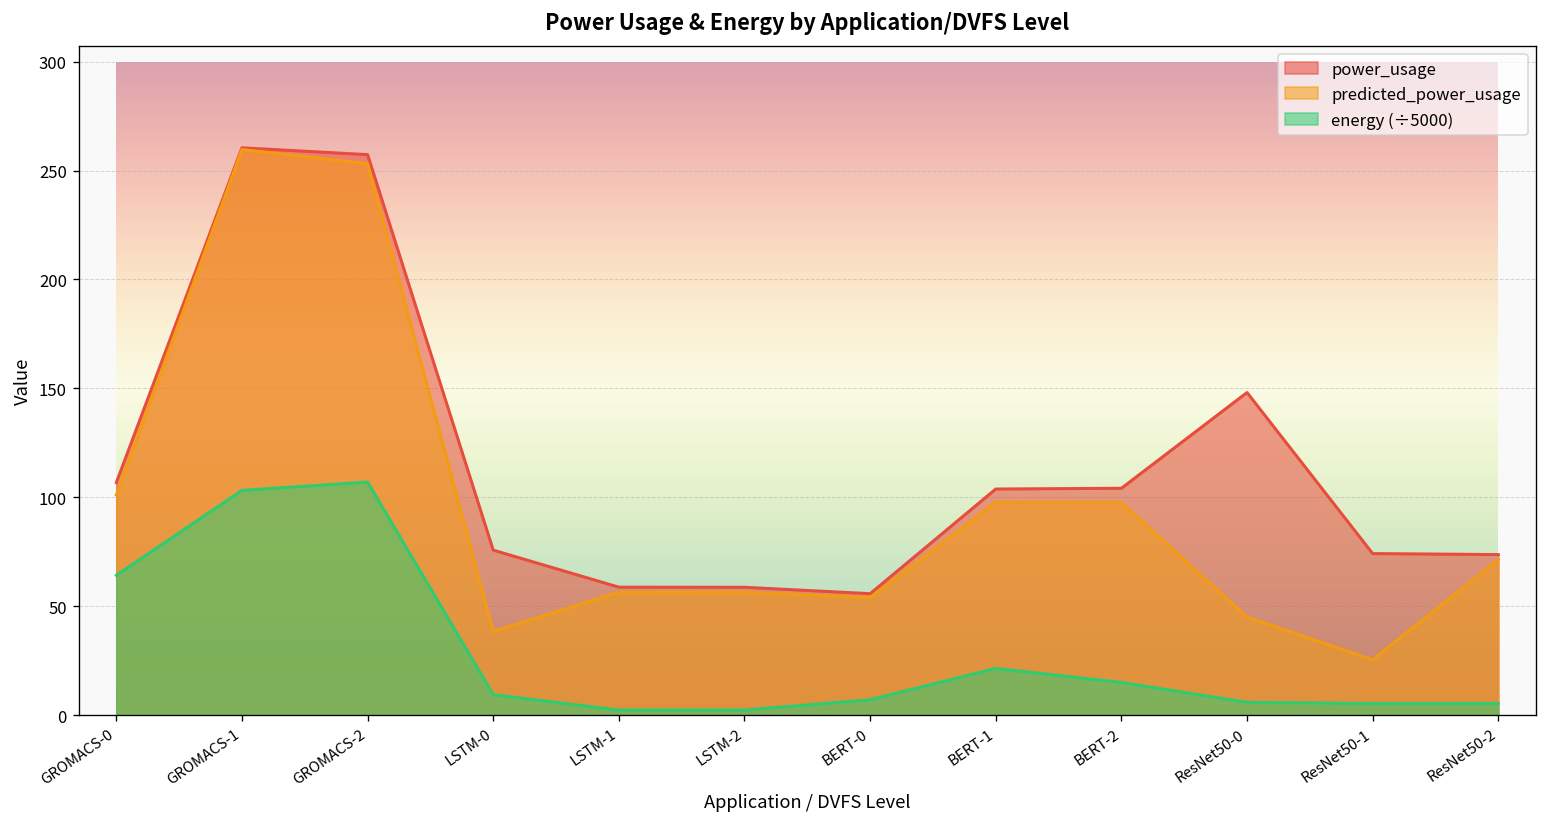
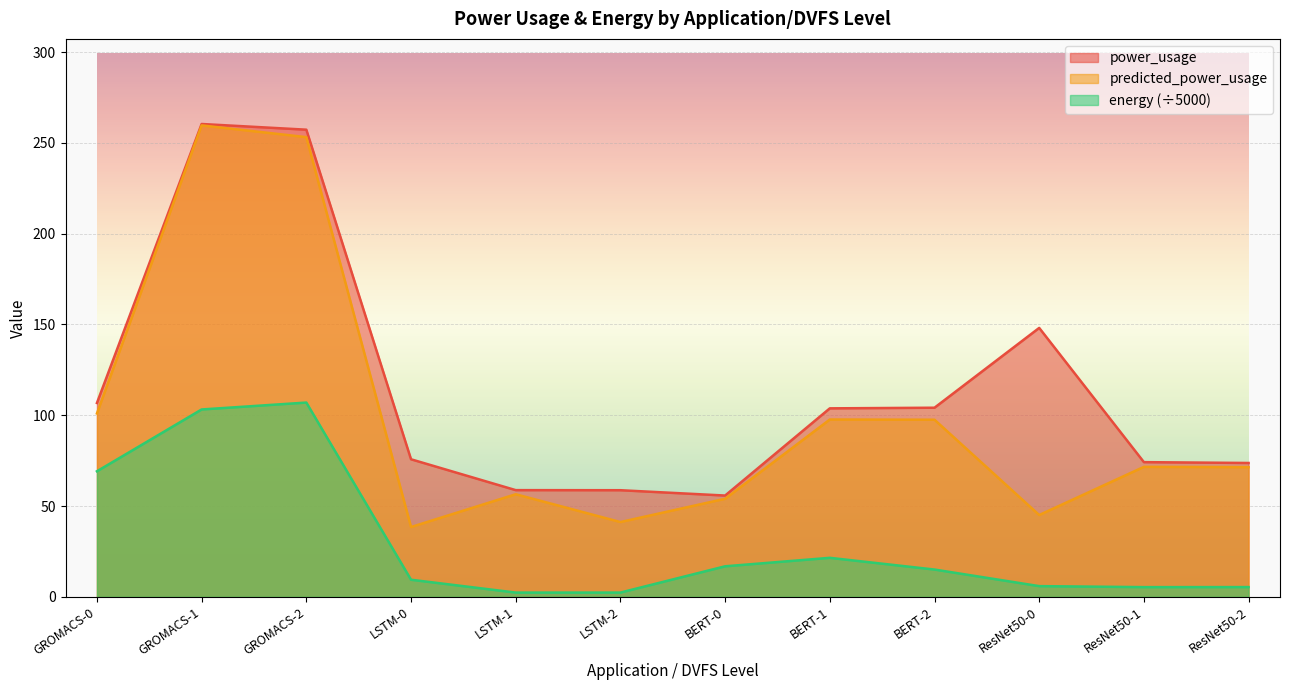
energy (÷5000), GROMACS-0: 64 -> 69
predicted_power_usage, LSTM-2: 56 -> 41
energy (÷5000), BERT-0: 7 -> 17
predicted_power_usage, ResNet50-1: 25 -> 72
